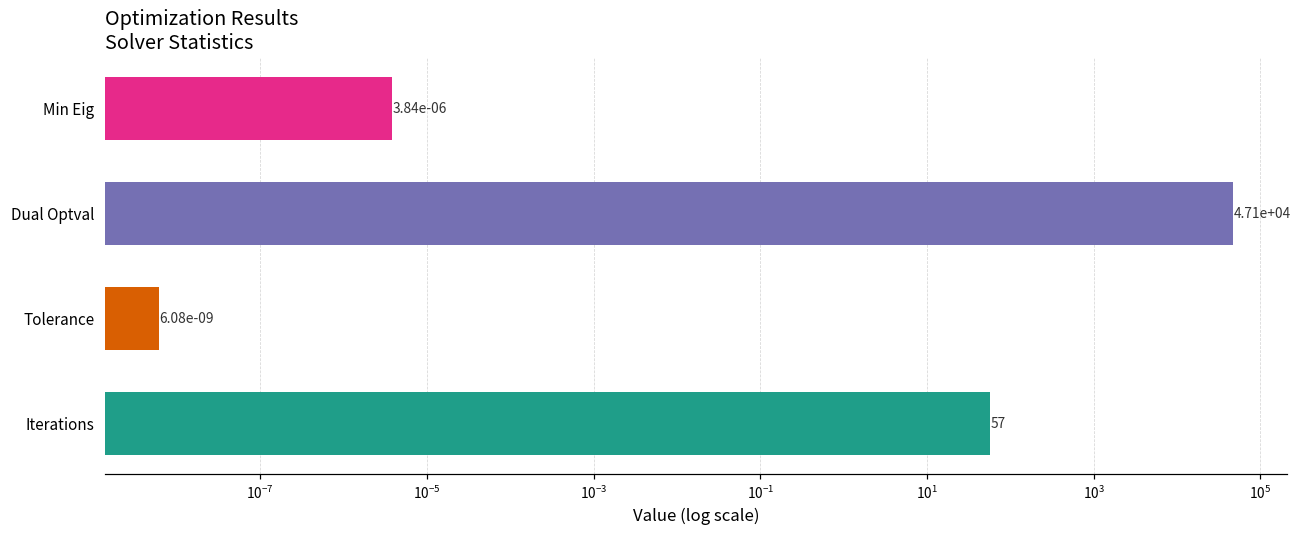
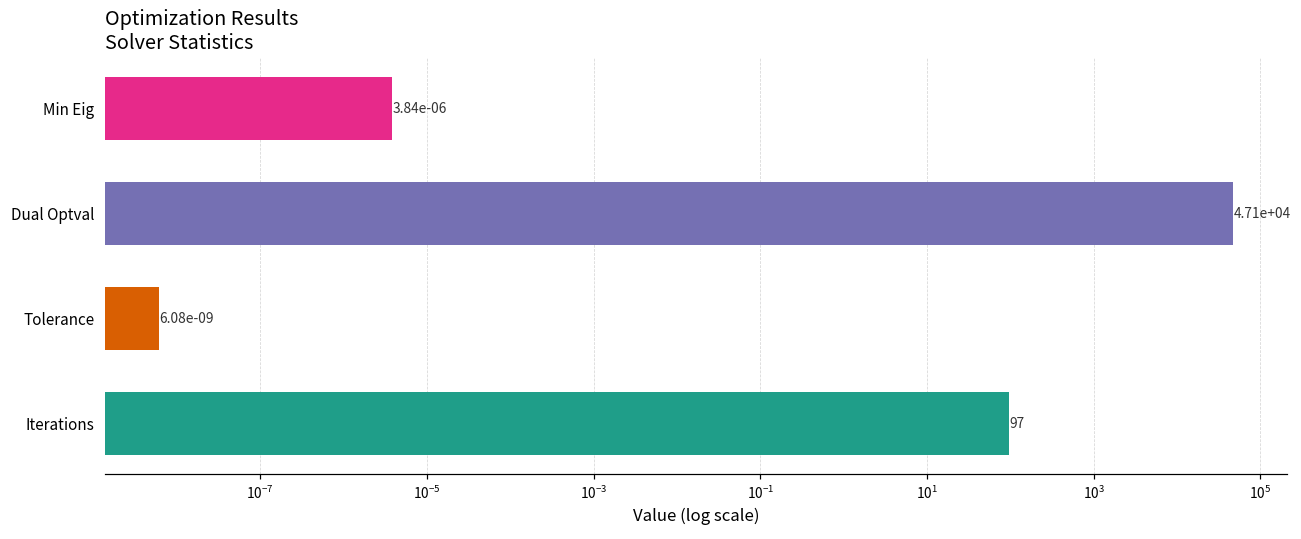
Iterations: 57 -> 97
